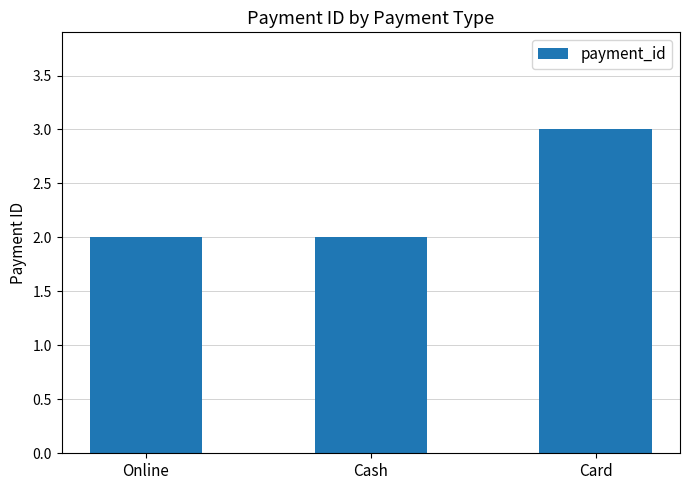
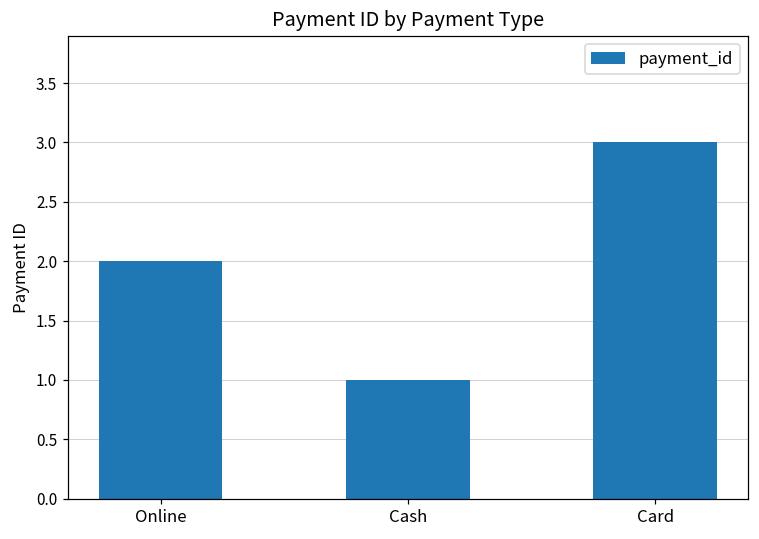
Cash: 2 -> 1
